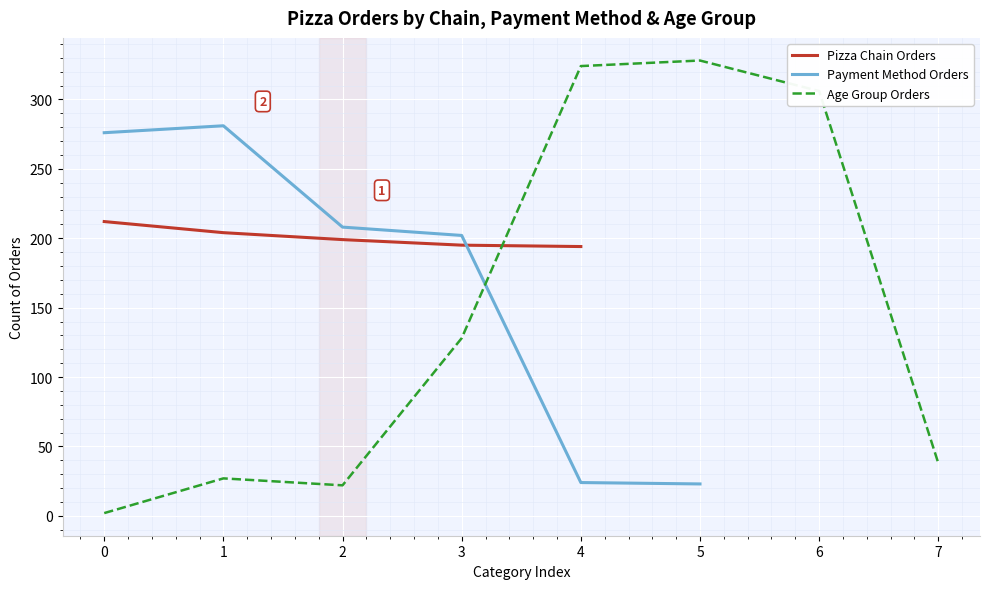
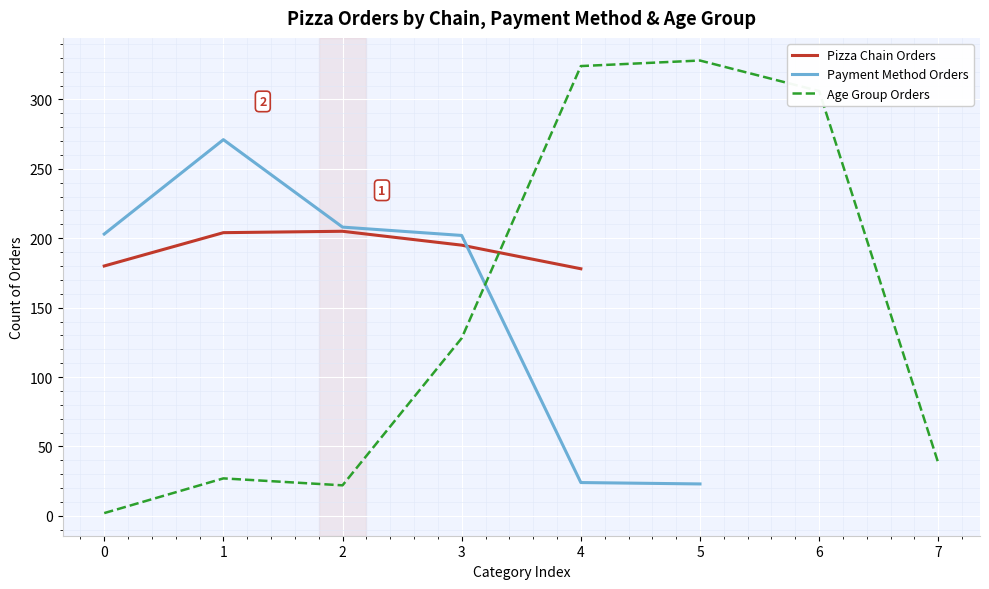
Pizza Chain Orders, 0: 212 -> 180
Payment Method Orders, 0: 276 -> 203
Payment Method Orders, 1: 281 -> 271
Pizza Chain Orders, 2: 199 -> 205
Pizza Chain Orders, 4: 194 -> 178
